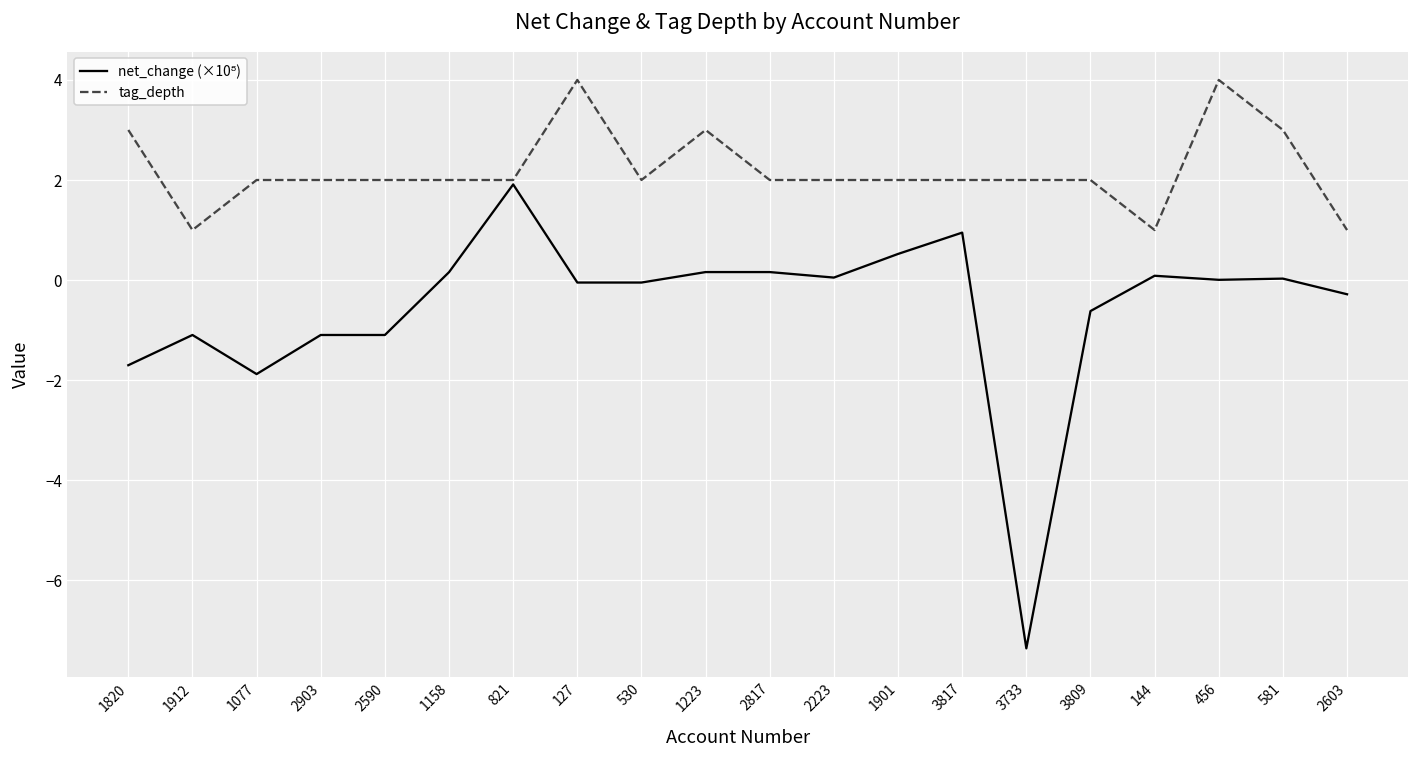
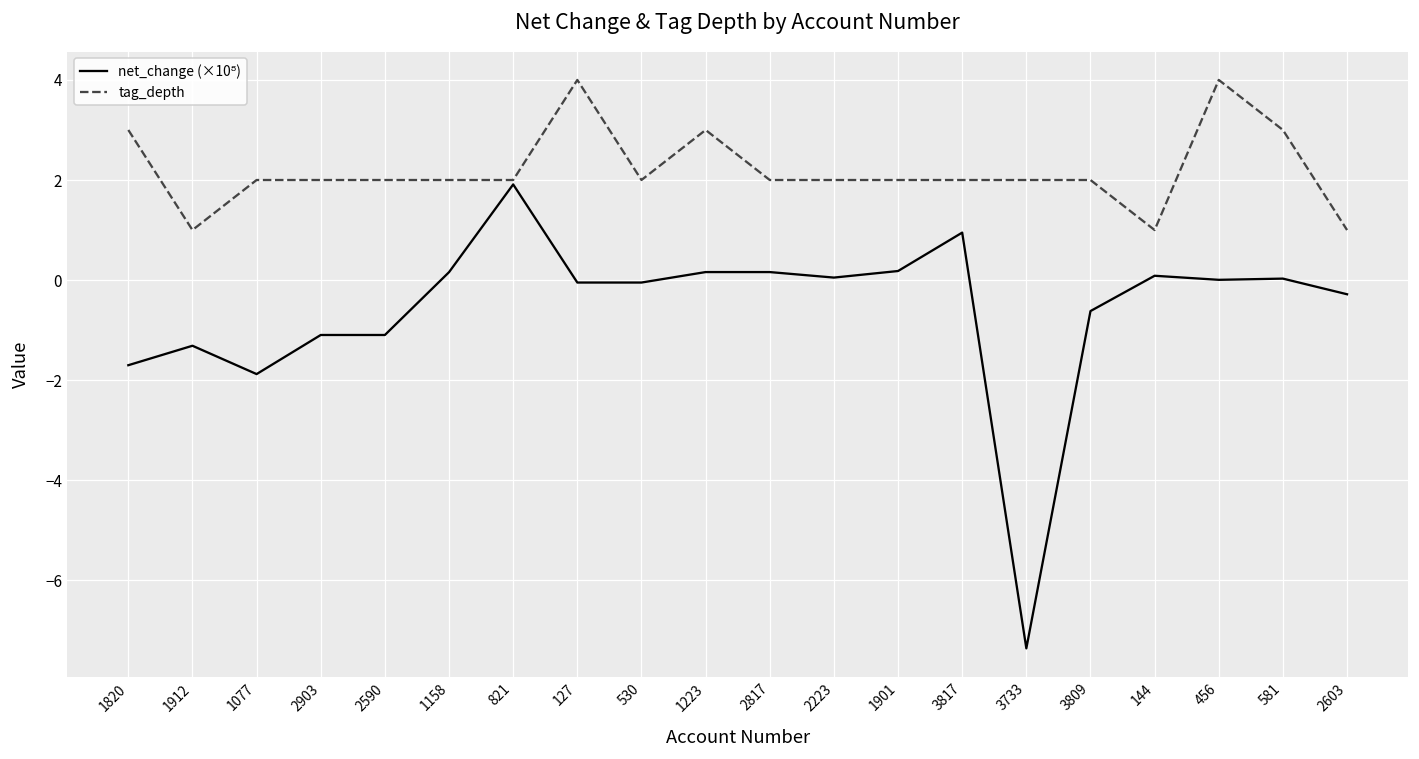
net_change (×10⁸), 1912: -1.1 -> -1.3
net_change (×10⁸), 1901: 0.5 -> 0.2
